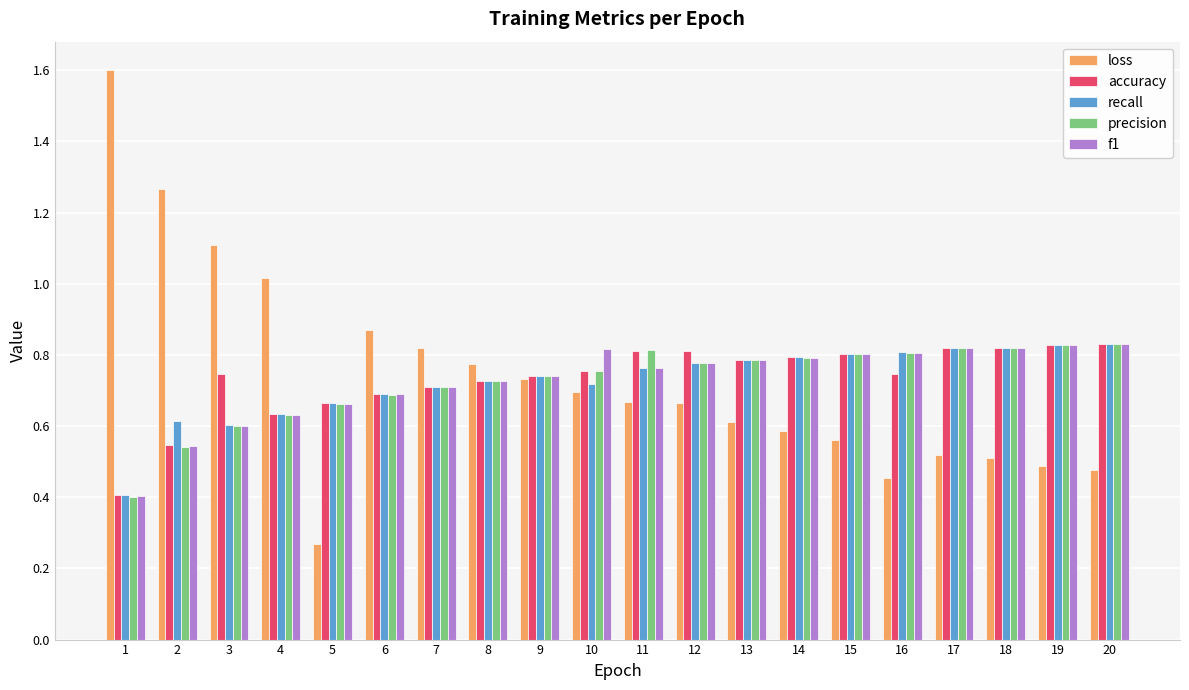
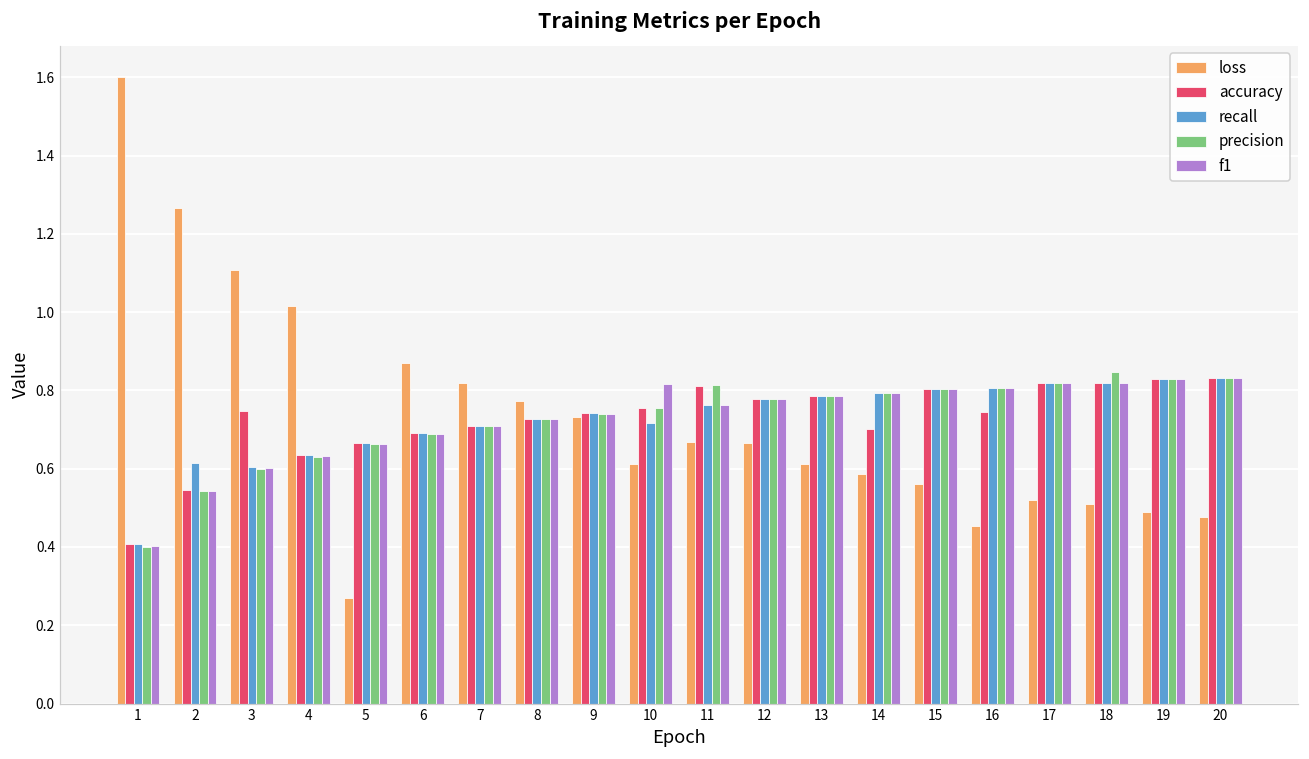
loss, 10: 0.70 -> 0.61
accuracy, 12: 0.81 -> 0.78
accuracy, 14: 0.79 -> 0.70
precision, 18: 0.82 -> 0.85
